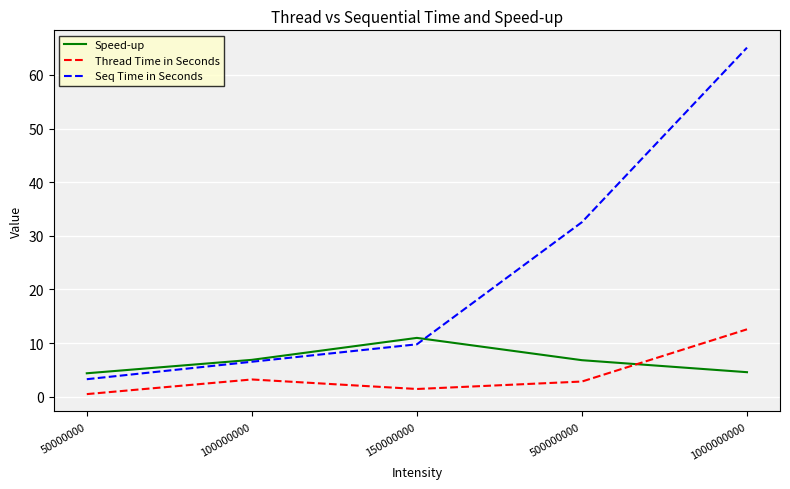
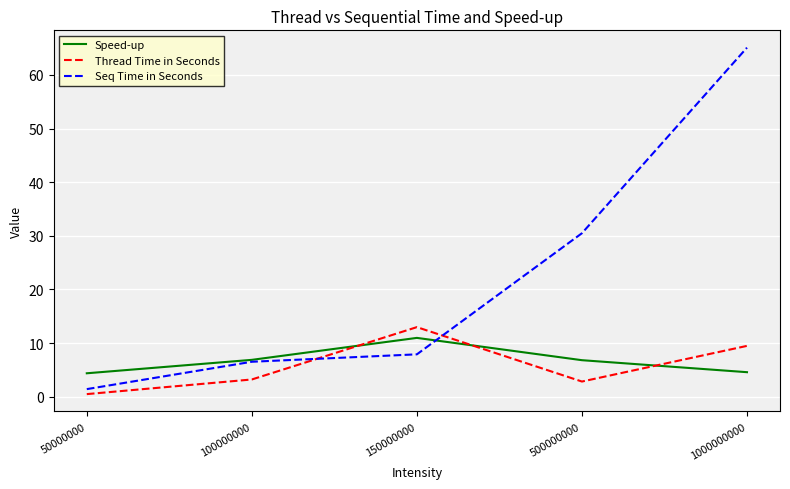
Seq Time in Seconds, 50000000: 3 -> 1
Thread Time in Seconds, 150000000: 1 -> 13
Seq Time in Seconds, 150000000: 10 -> 8
Seq Time in Seconds, 500000000: 33 -> 30
Thread Time in Seconds, 1000000000: 13 -> 9
